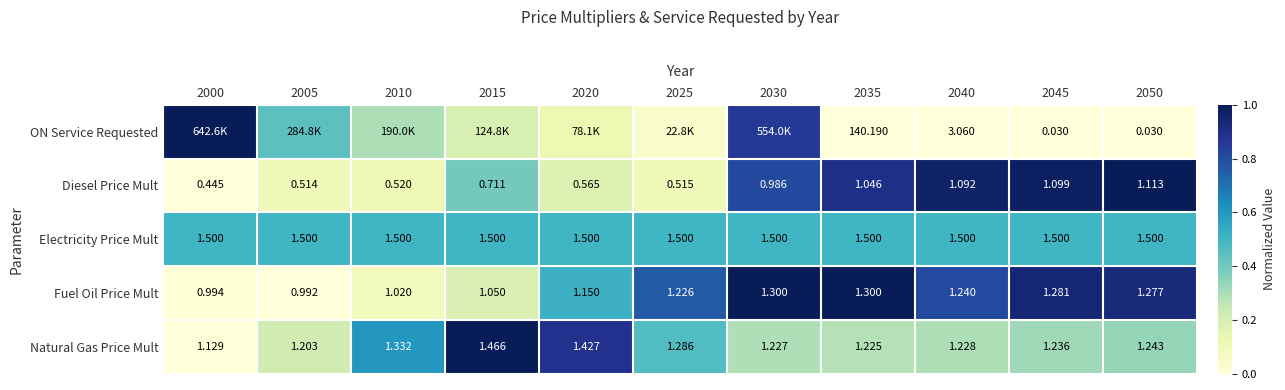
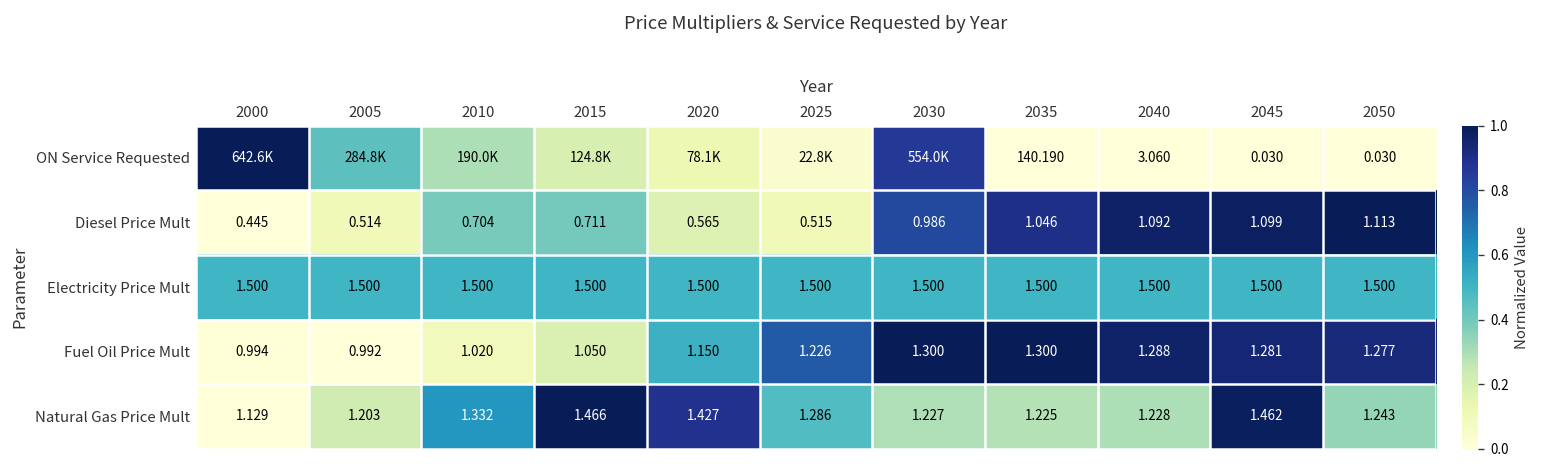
Diesel Price Mult, 2010: 0.520 -> 0.704
Fuel Oil Price Mult, 2040: 1.240 -> 1.288
Natural Gas Price Mult, 2045: 1.236 -> 1.462
